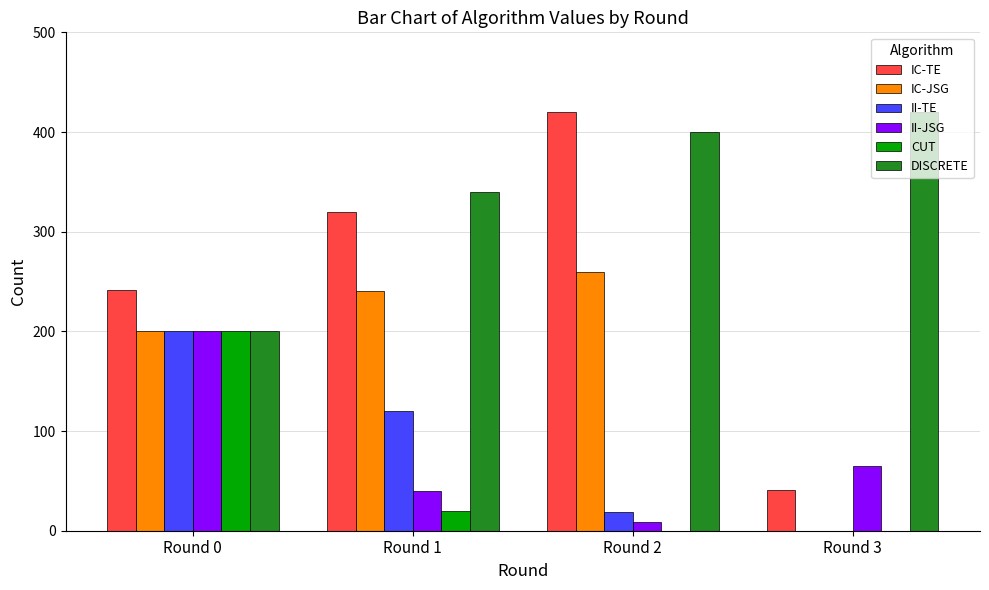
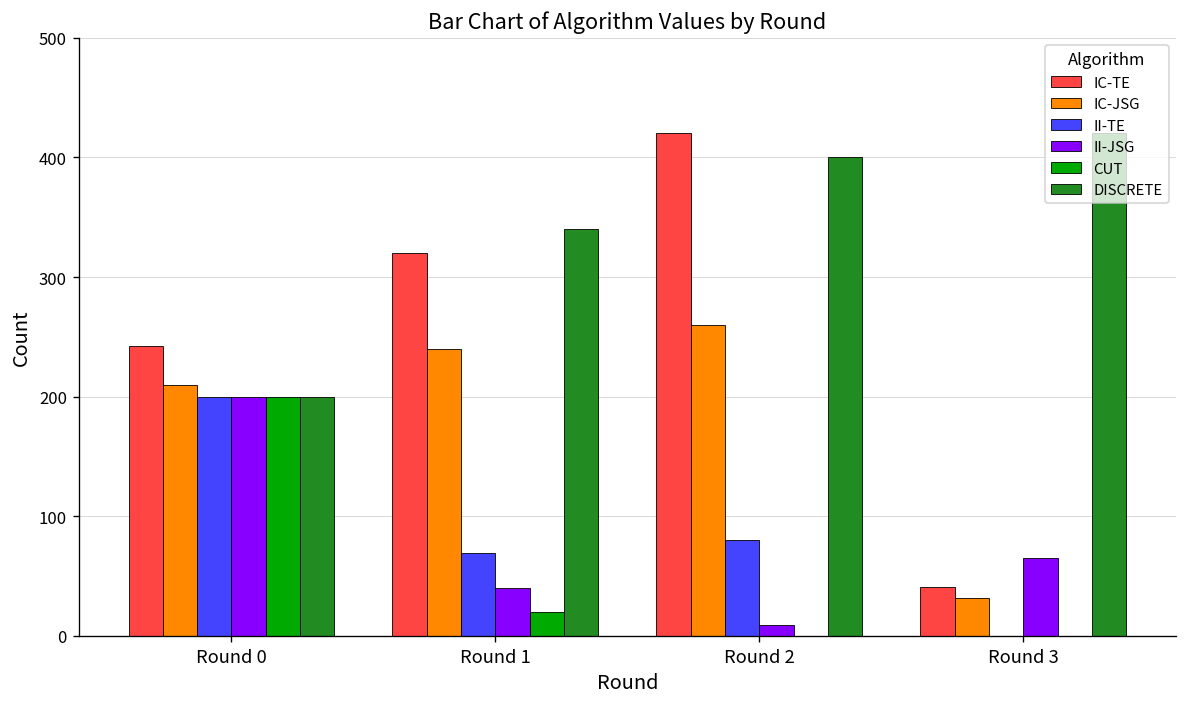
IC-JSG, Round 0: 200 -> 210
II-TE, Round 1: 120 -> 70
II-TE, Round 2: 20 -> 80
IC-JSG, Round 3: 0 -> 30
